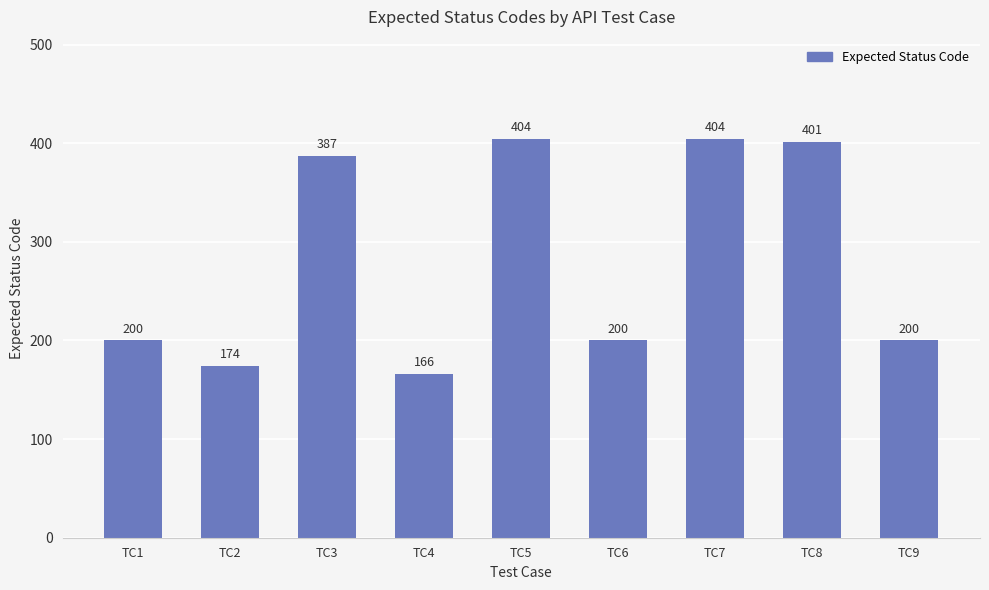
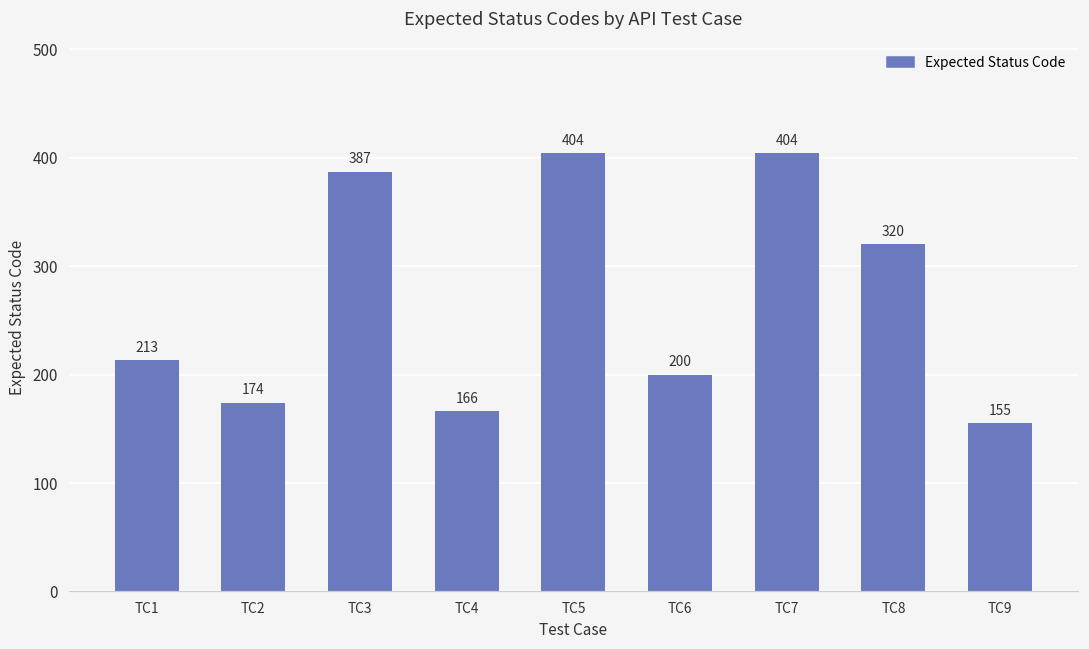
TC1: 200 -> 213
TC8: 401 -> 320
TC9: 200 -> 155
